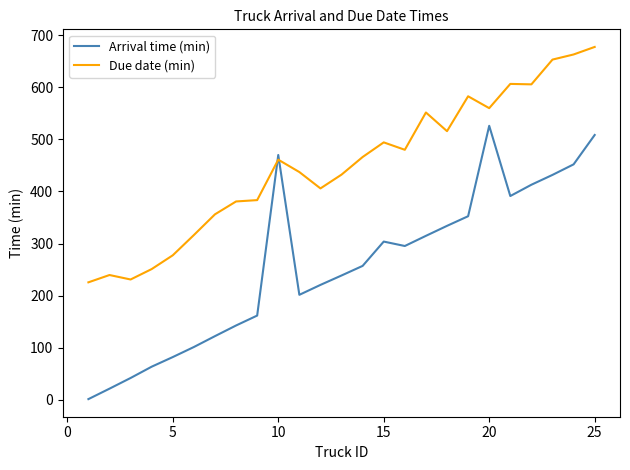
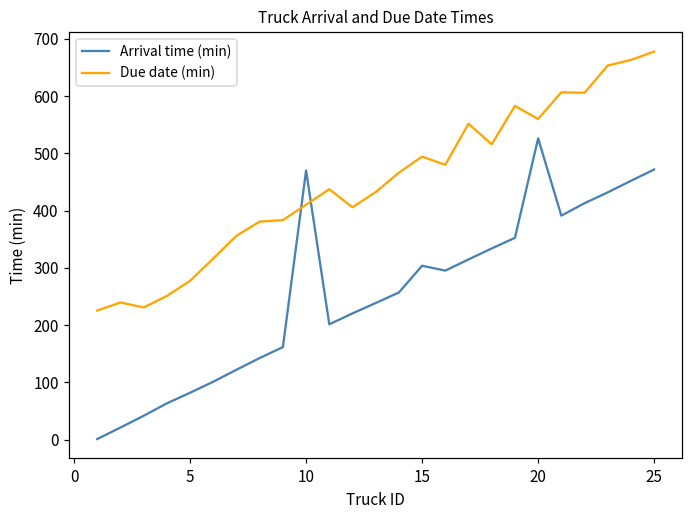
Due date (min), 10: 460 -> 410
Arrival time (min), 25: 510 -> 470
